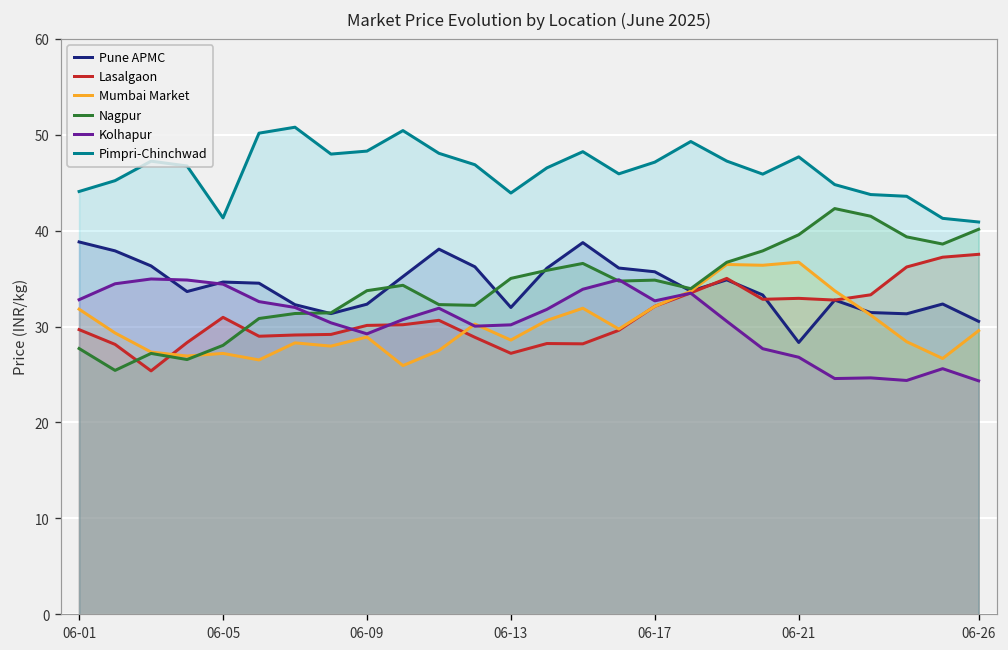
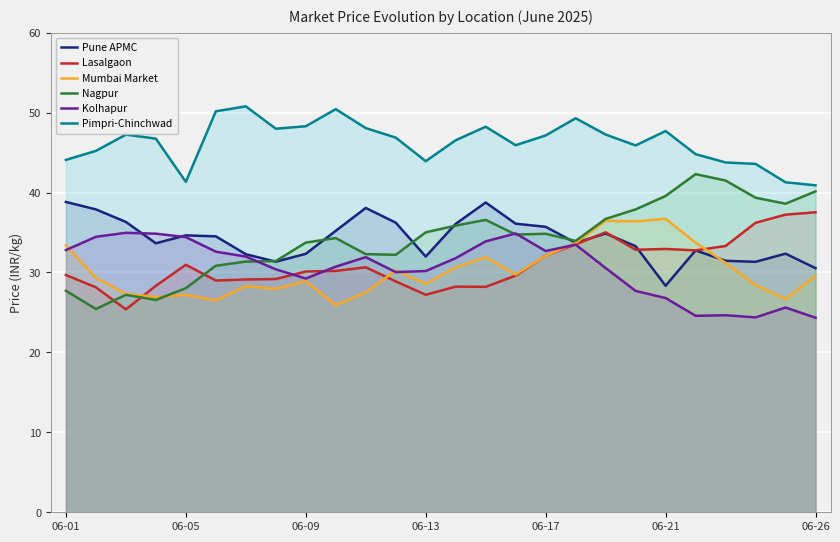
Mumbai Market, 06-01: 32 -> 33
